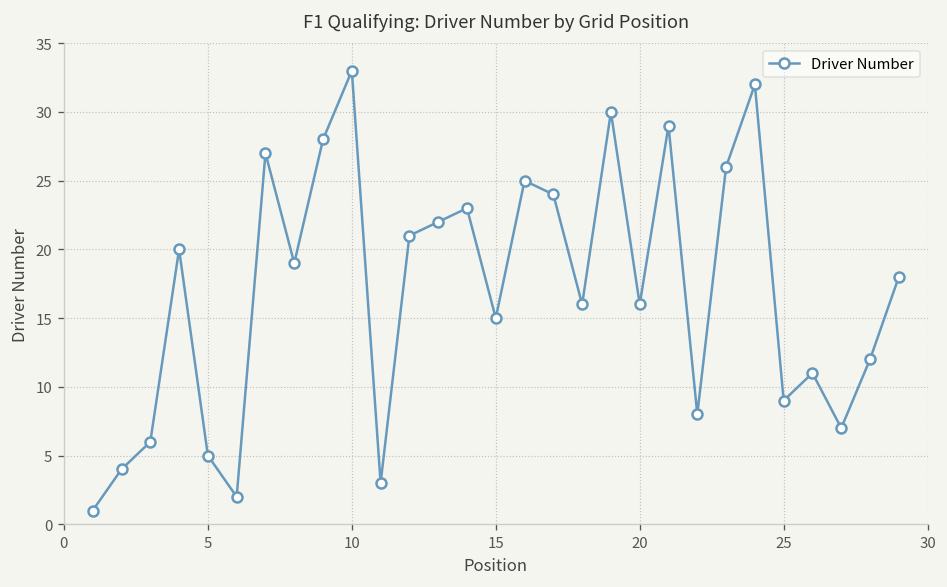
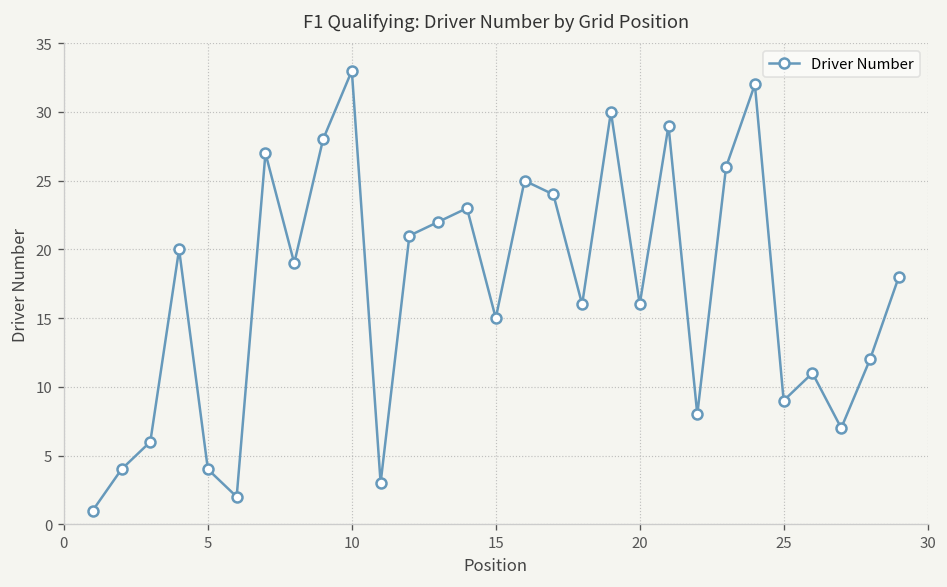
5: 5 -> 4
